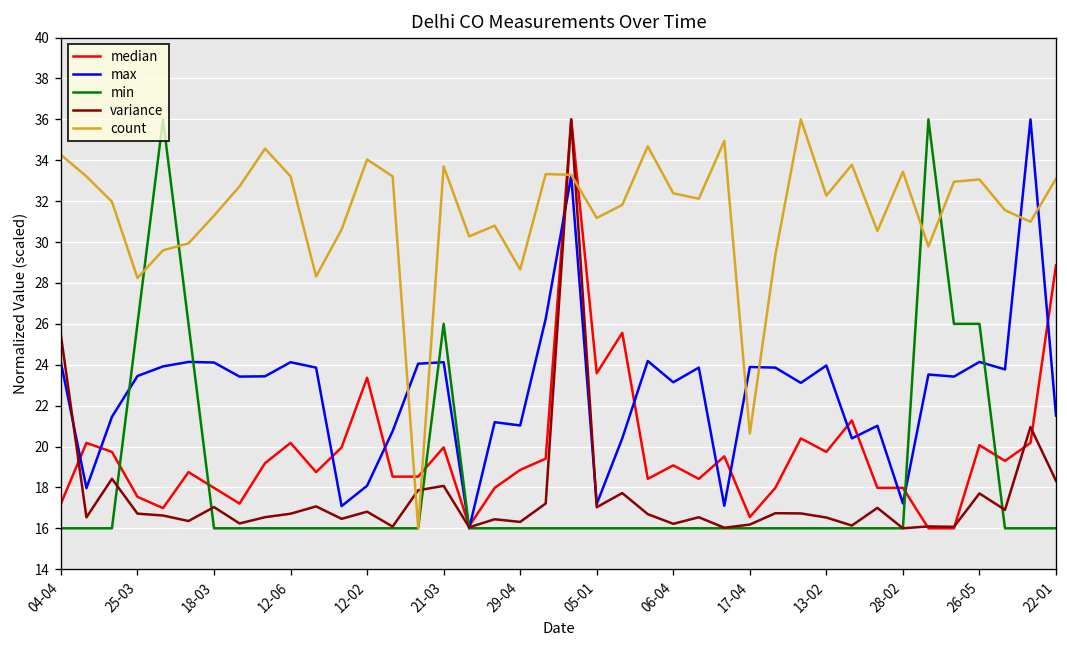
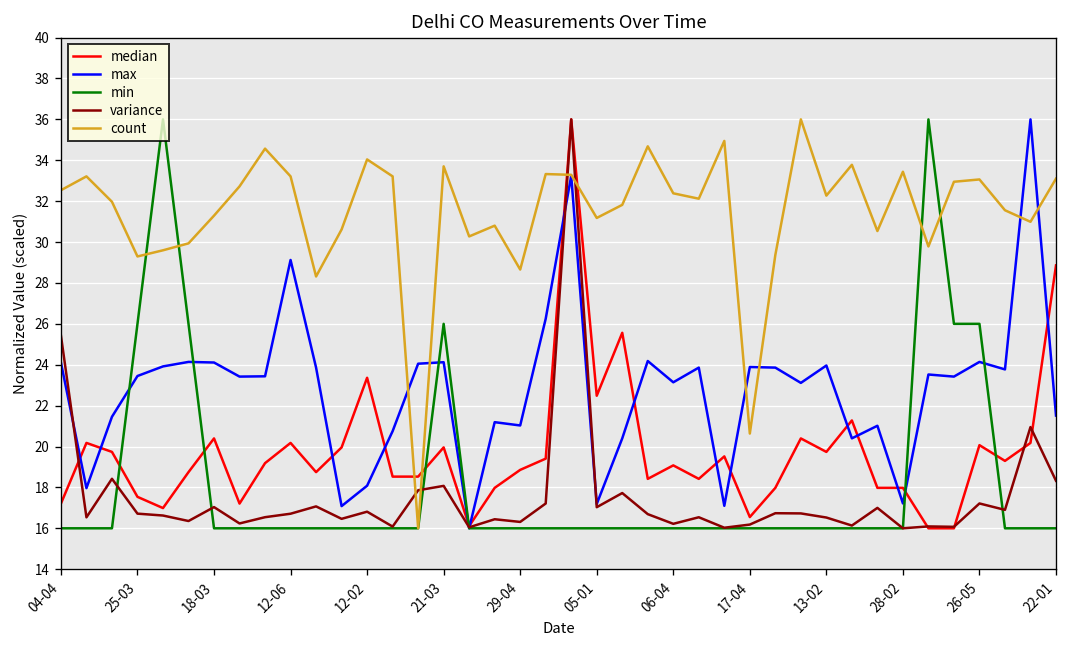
count, 04-04: 34.3 -> 32.5
count, 25-03: 28.2 -> 29.3
median, 18-03: 18.0 -> 20.4
max, 12-06: 24.1 -> 29.1
median, 05-01: 23.6 -> 22.5
variance, 26-05: 17.7 -> 17.2
